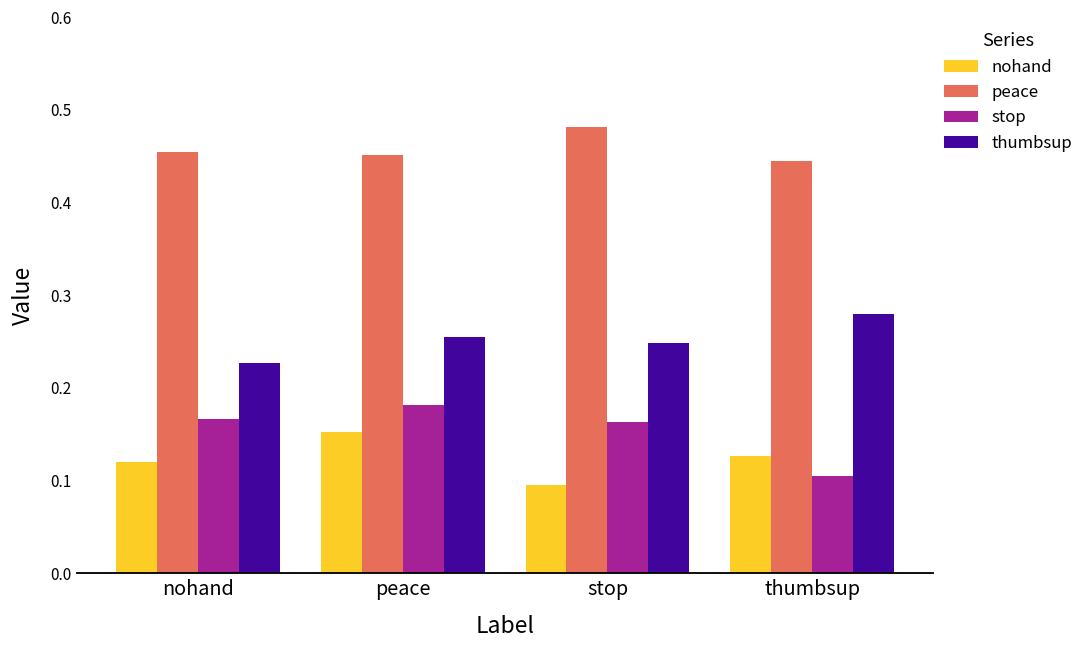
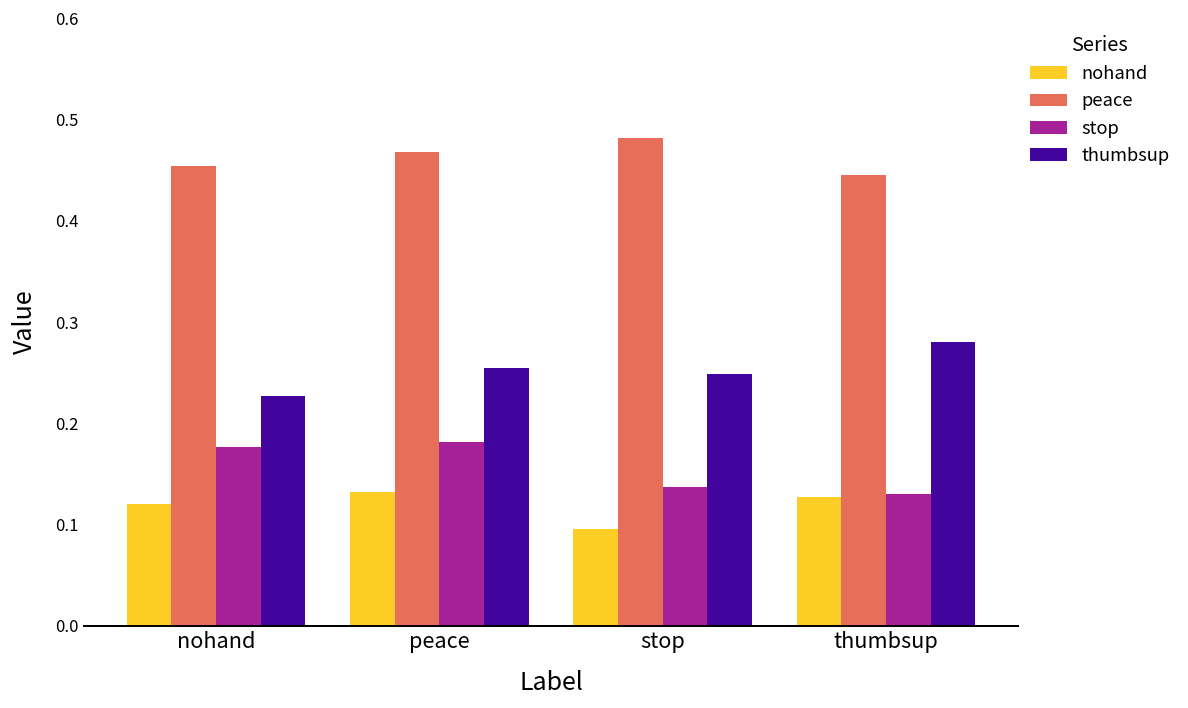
stop, nohand: 0.17 -> 0.18
nohand, peace: 0.15 -> 0.13
peace, peace: 0.45 -> 0.47
stop, stop: 0.16 -> 0.14
stop, thumbsup: 0.10 -> 0.13
